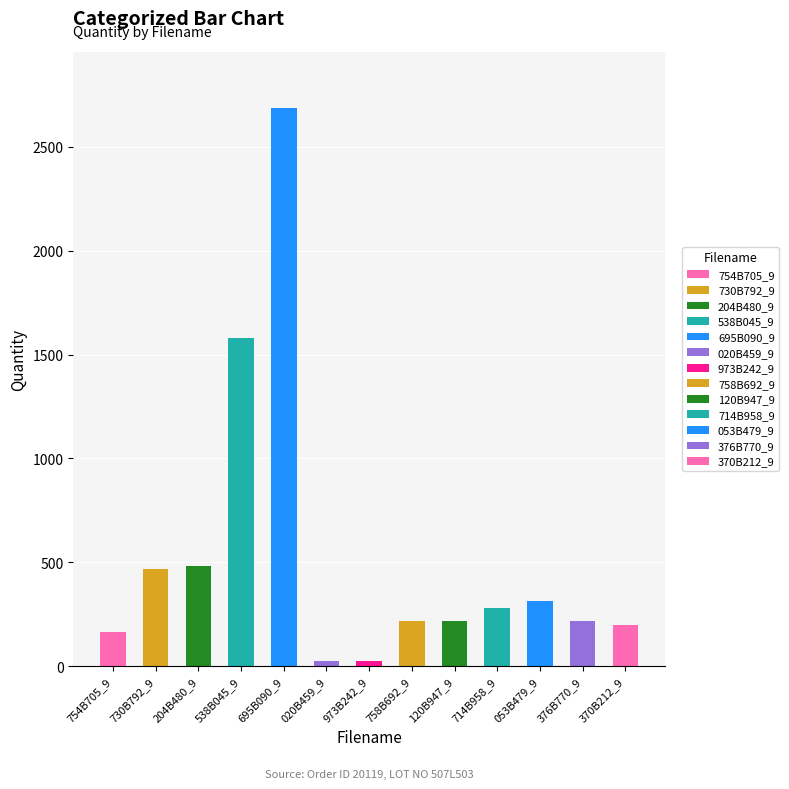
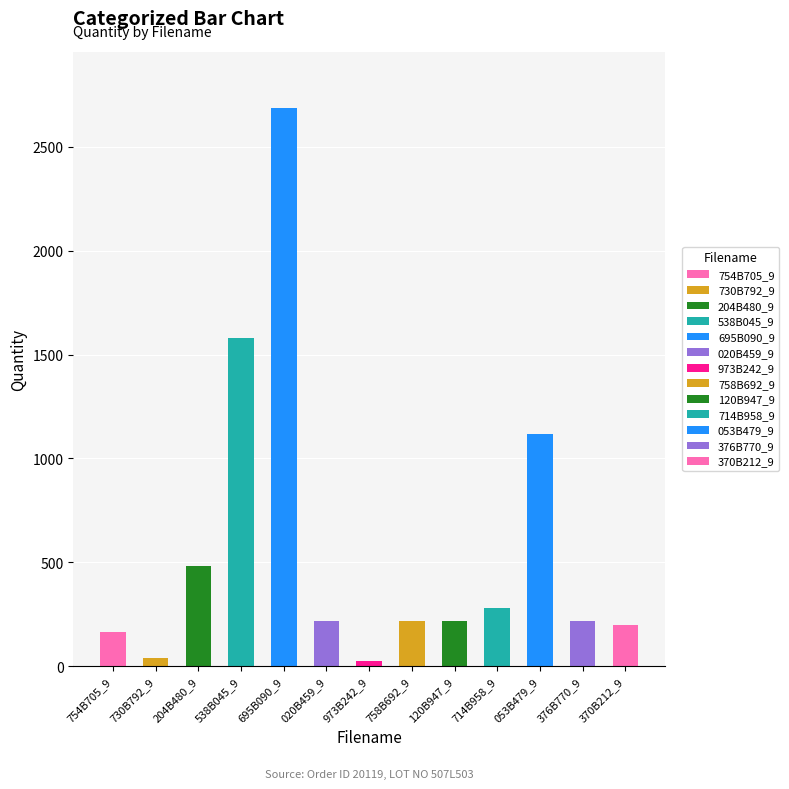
730B792_9: 470 -> 40
020B459_9: 20 -> 220
053B479_9: 320 -> 1120
